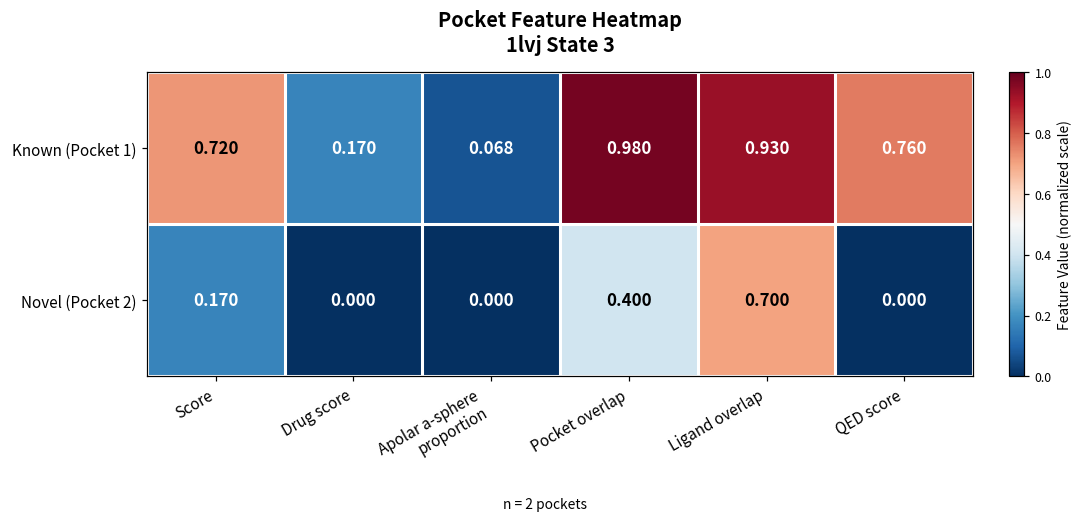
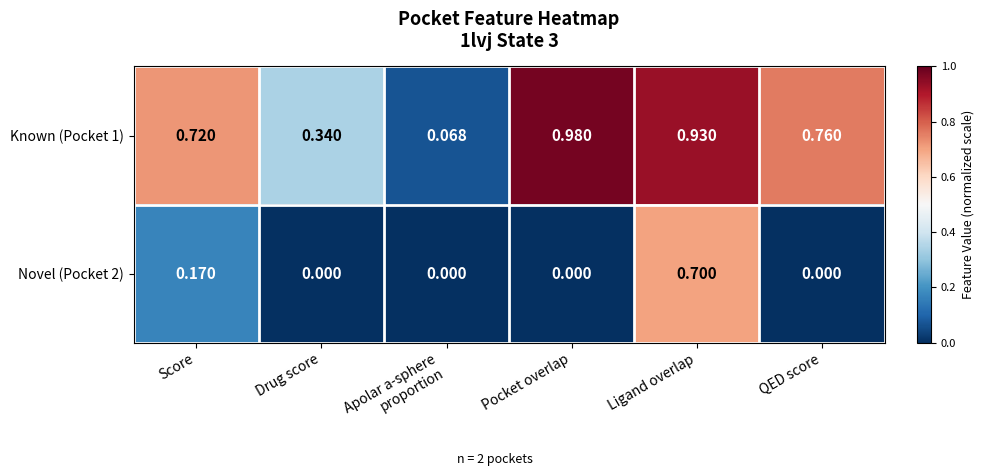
Known (Pocket 1), Drug score: 0.170 -> 0.340
Novel (Pocket 2), Pocket overlap: 0.400 -> 0.000
